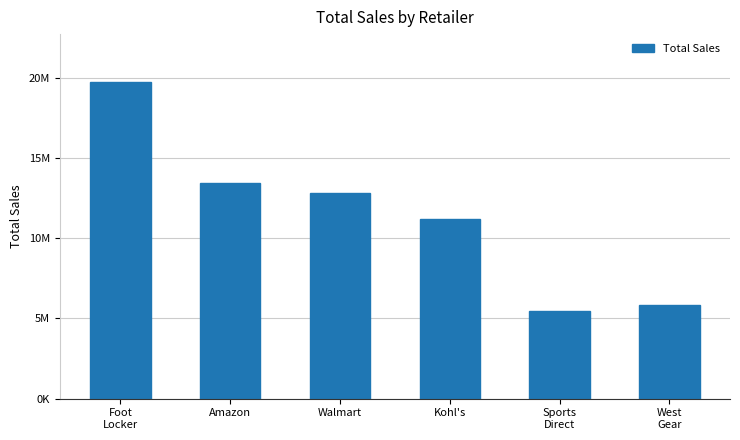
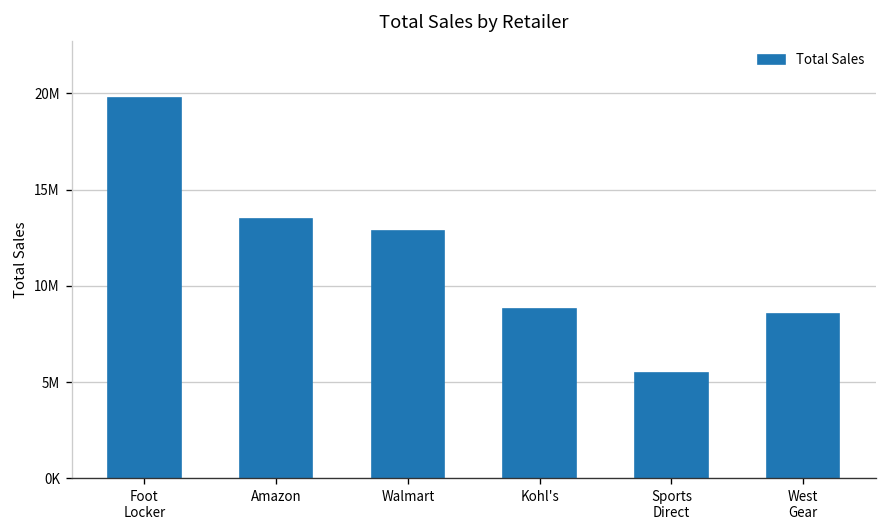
Kohl's: 11200000 -> 8800000
West Gear: 5800000 -> 8500000
